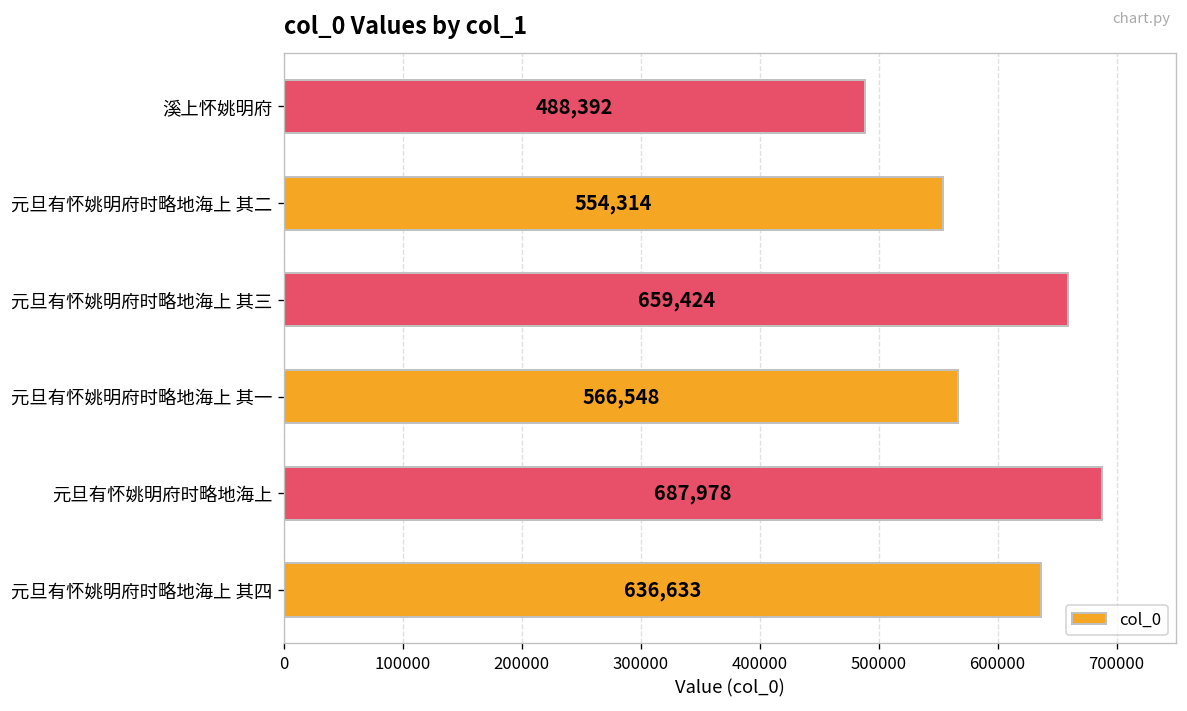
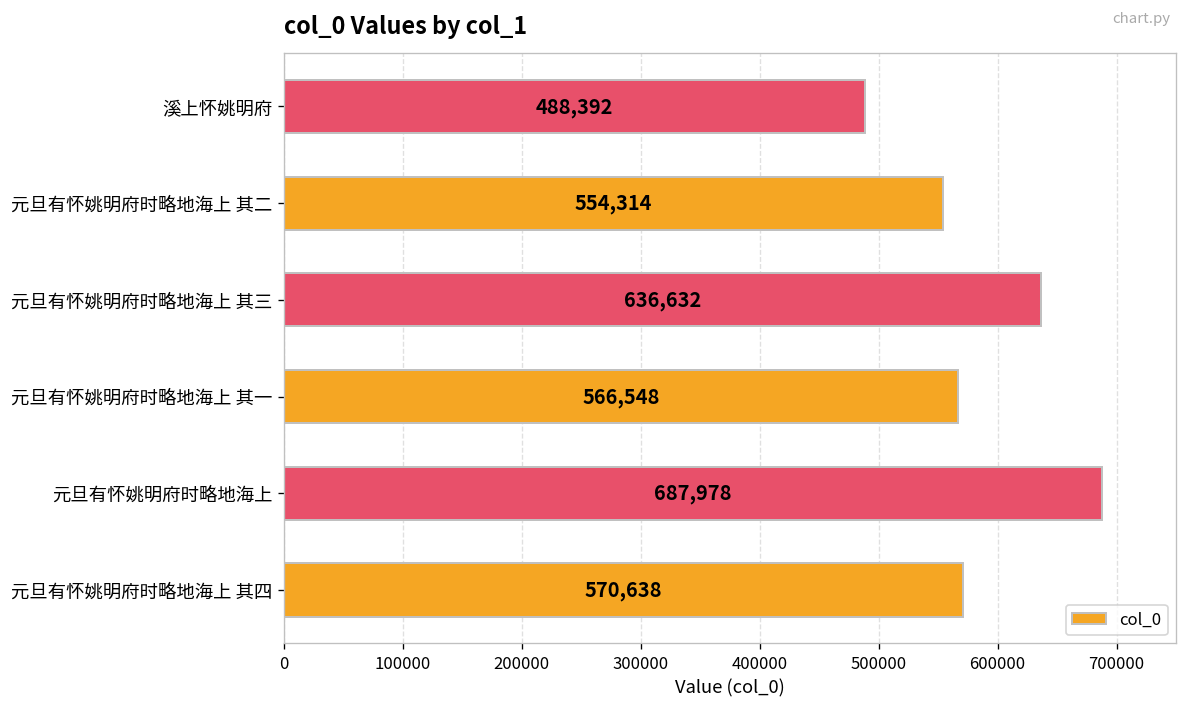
元旦有怀姚明府时略地海上 其三: 659,424 -> 636,632
元旦有怀姚明府时略地海上 其四: 636,633 -> 570,638
